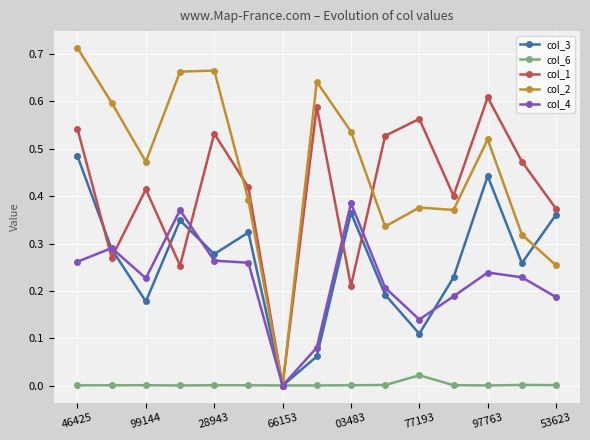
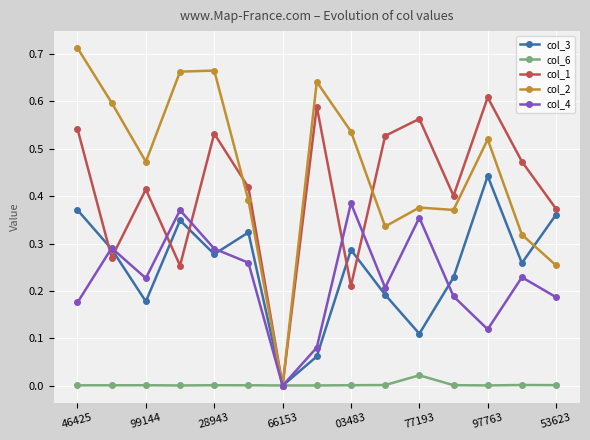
col_3, 46425: 0.48 -> 0.37
col_4, 46425: 0.26 -> 0.18
col_4, 28943: 0.26 -> 0.29
col_3, 03483: 0.36 -> 0.29
col_4, 77193: 0.14 -> 0.35
col_4, 97763: 0.24 -> 0.12
